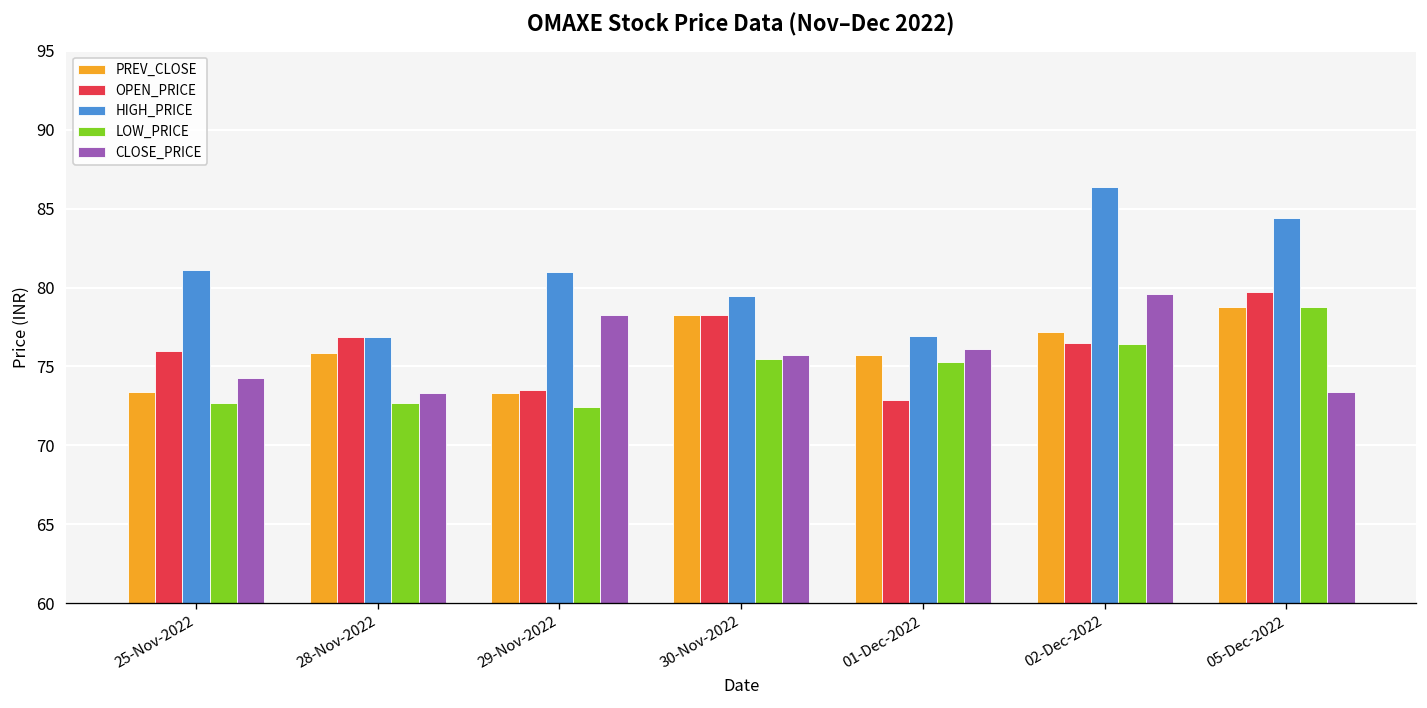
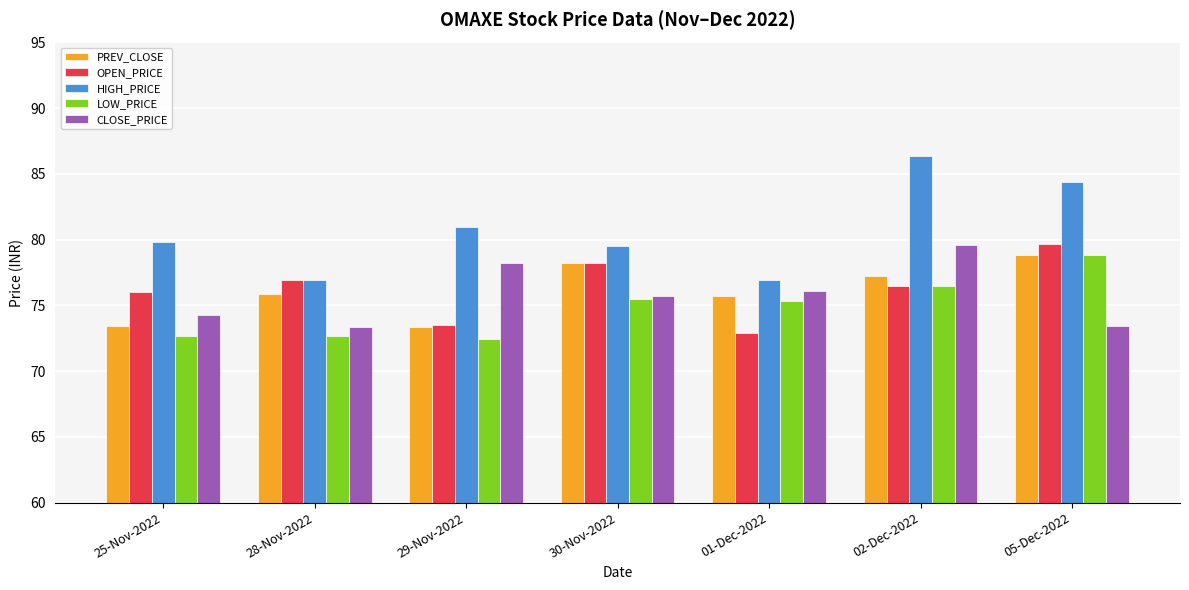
HIGH_PRICE, 25-Nov-2022: 81.1 -> 79.8
